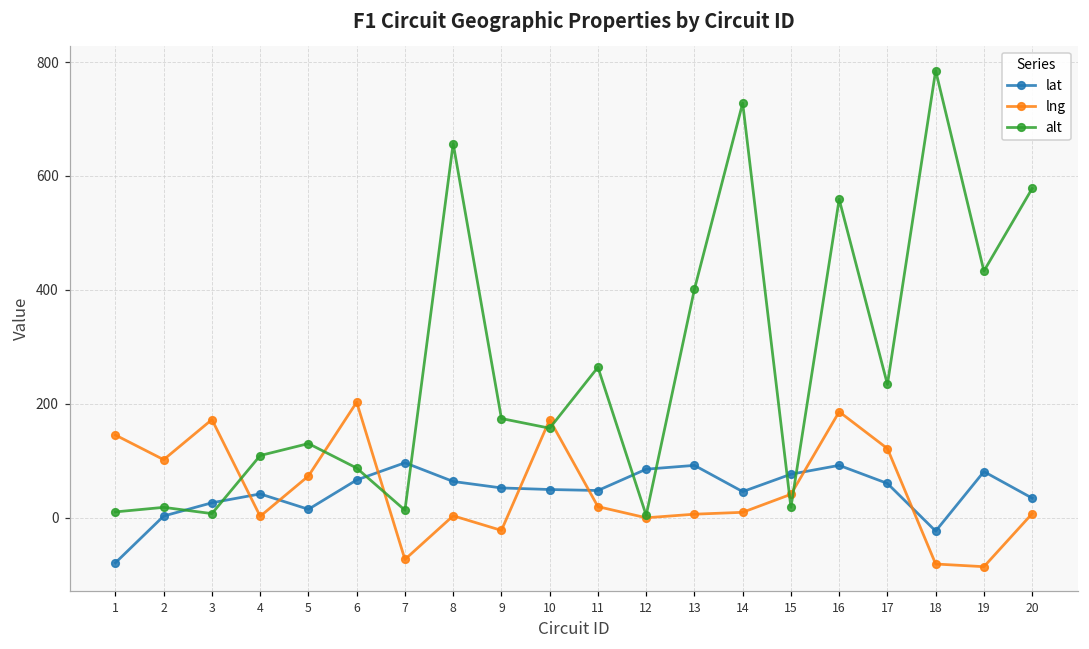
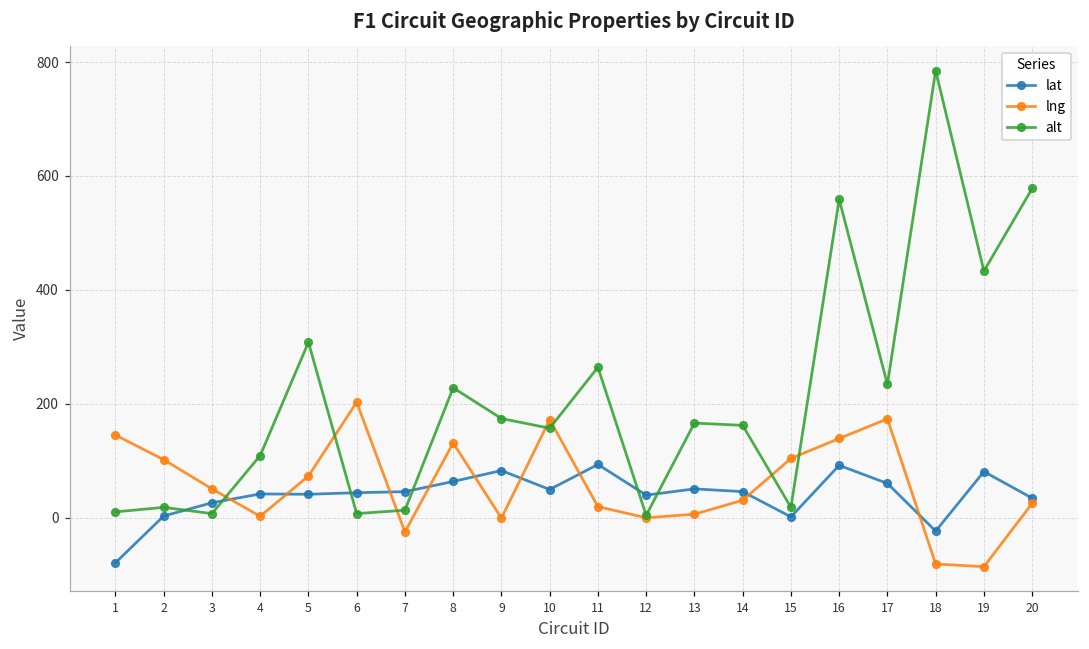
lng, 3: 170 -> 50
lat, 5: 10 -> 40
alt, 5: 130 -> 310
lat, 6: 70 -> 40
alt, 6: 90 -> 10
lat, 7: 100 -> 50
lng, 7: -70 -> -30
lng, 8: 0 -> 130
alt, 8: 660 -> 230
lat, 9: 50 -> 80
lng, 9: -20 -> 0
lat, 11: 50 -> 90
lat, 12: 90 -> 40
lat, 13: 90 -> 50
alt, 13: 400 -> 170
lng, 14: 10 -> 30
alt, 14: 730 -> 160
lat, 15: 80 -> 0
lng, 15: 40 -> 100
lng, 16: 190 -> 140
lng, 17: 120 -> 170
lng, 20: 10 -> 20
